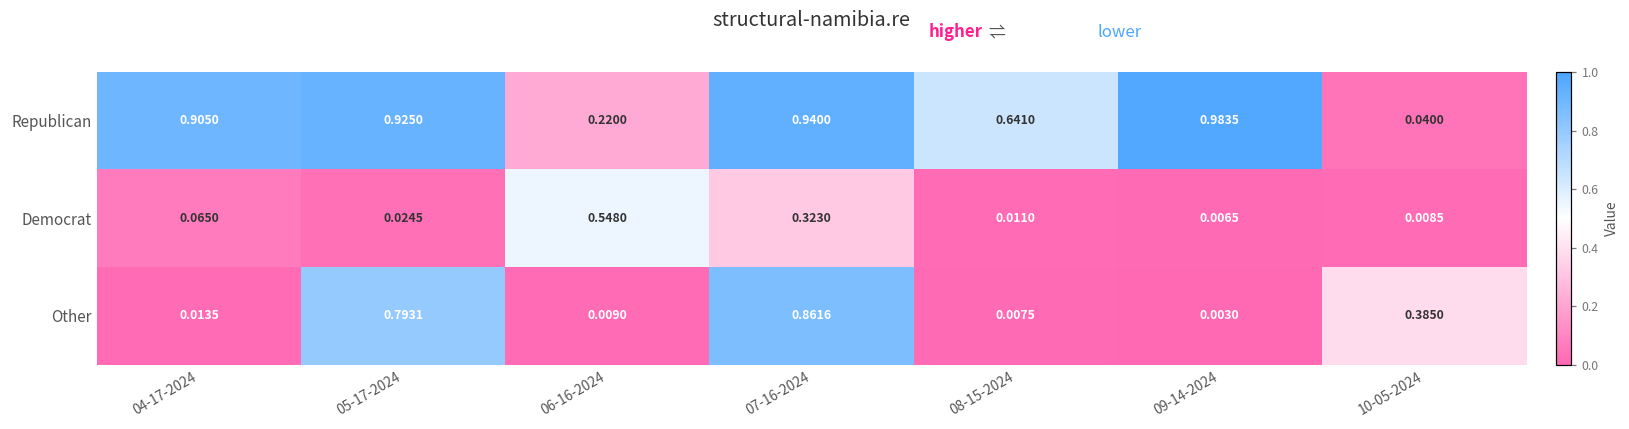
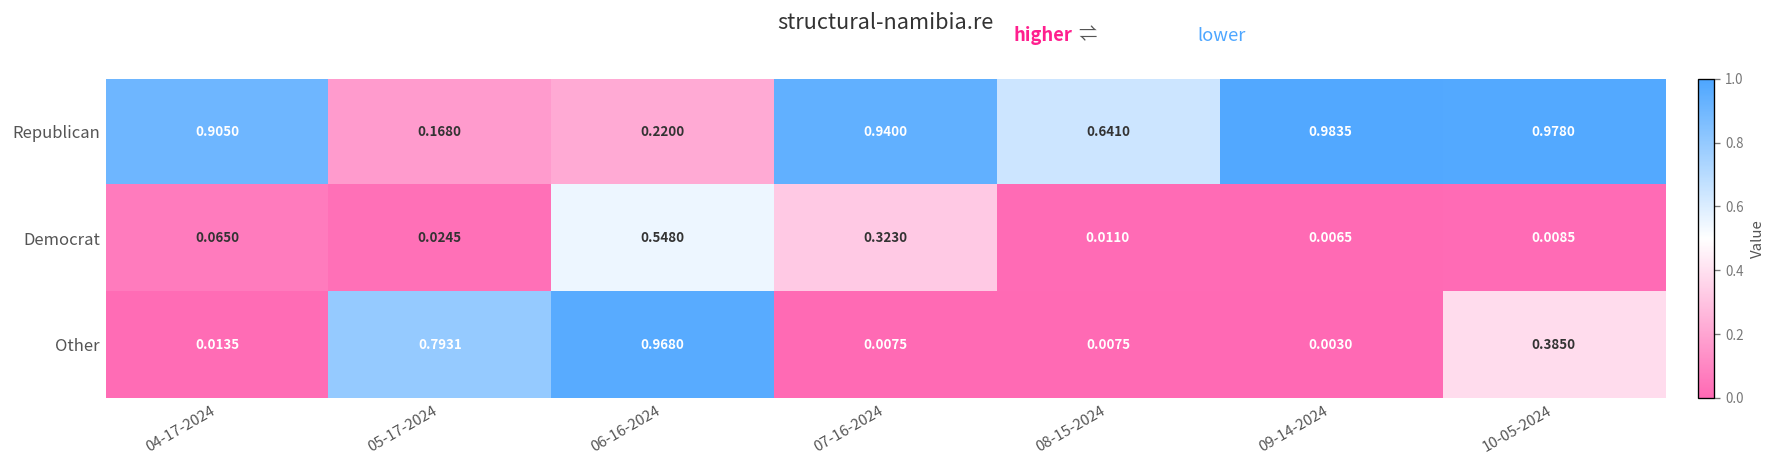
Republican, 05-17-2024: 0.9250 -> 0.1680
Republican, 10-05-2024: 0.0400 -> 0.9780
Other, 06-16-2024: 0.0090 -> 0.9680
Other, 07-16-2024: 0.8616 -> 0.0075
